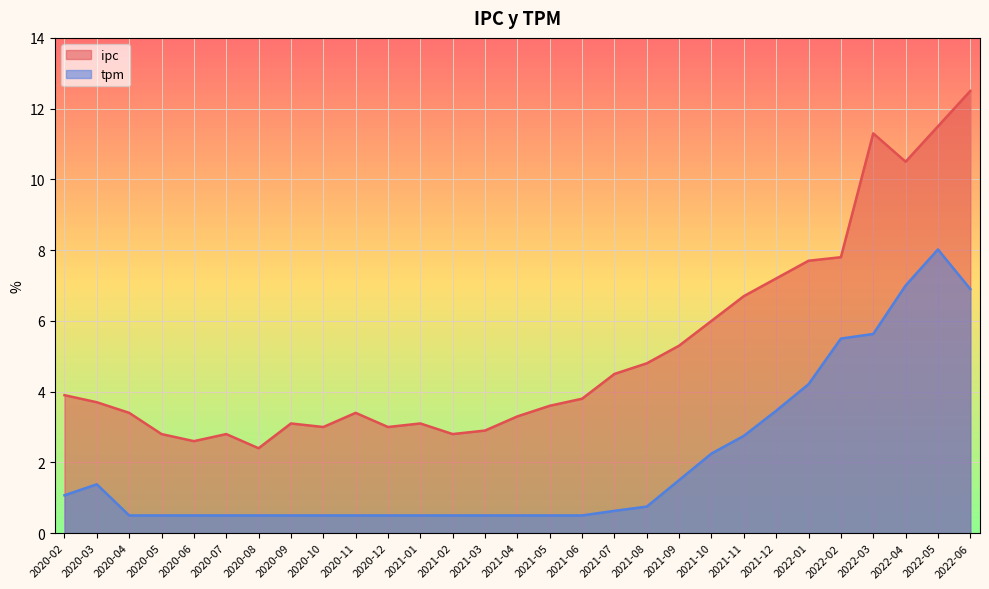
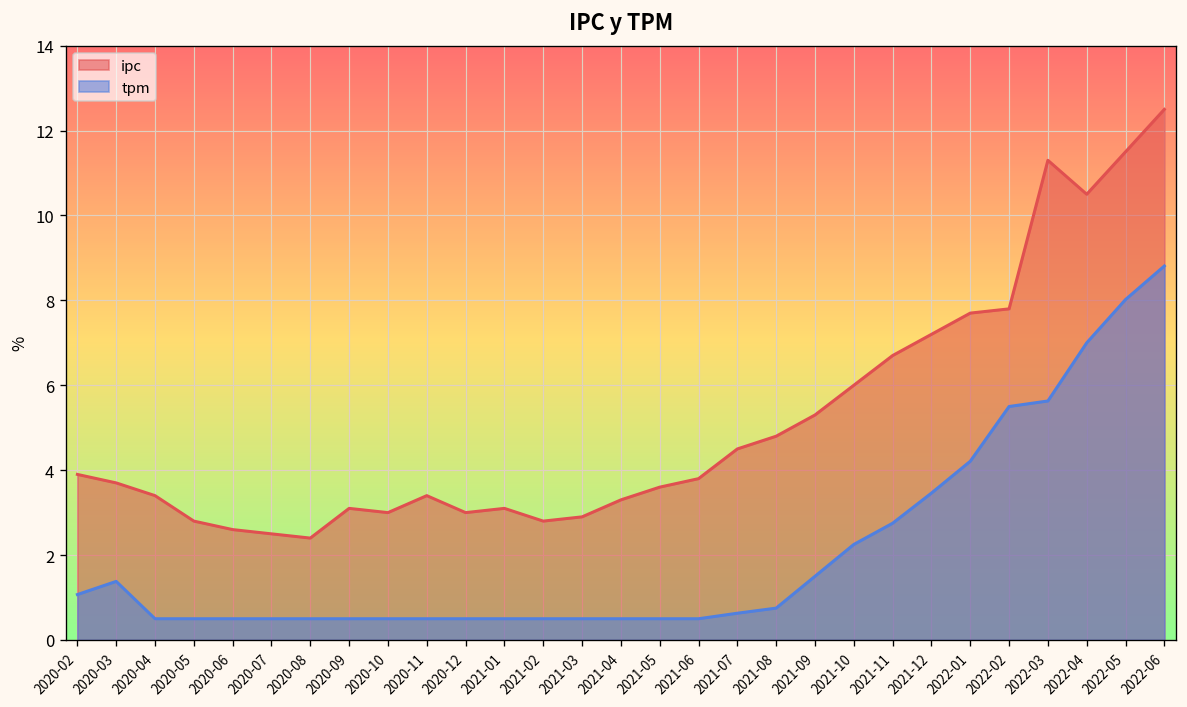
ipc, 2020-07: 2.8 -> 2.5
tpm, 2022-06: 6.9 -> 8.8
